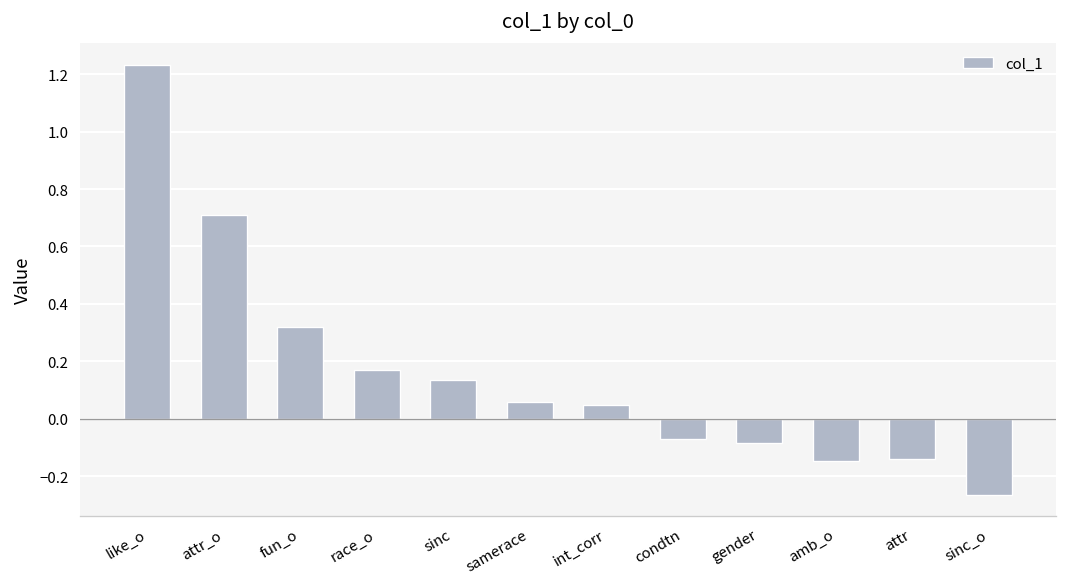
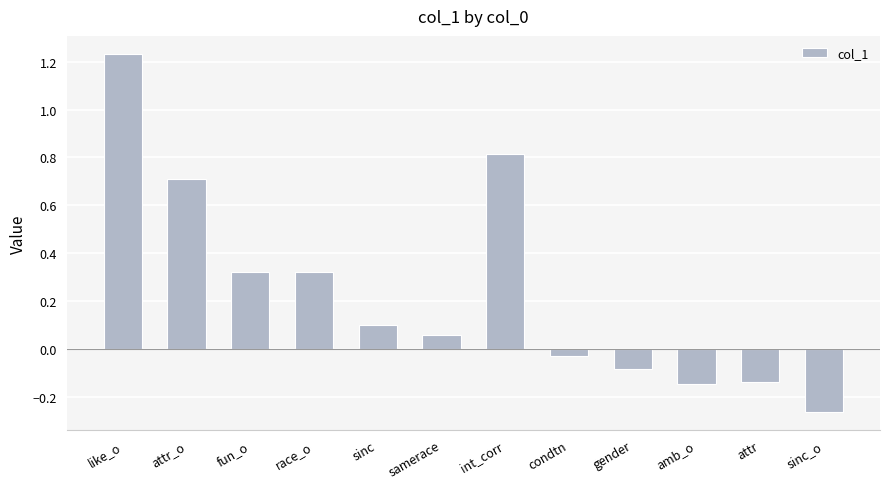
race_o: 0.17 -> 0.32
sinc: 0.14 -> 0.10
int_corr: 0.05 -> 0.82
condtn: -0.07 -> -0.03
